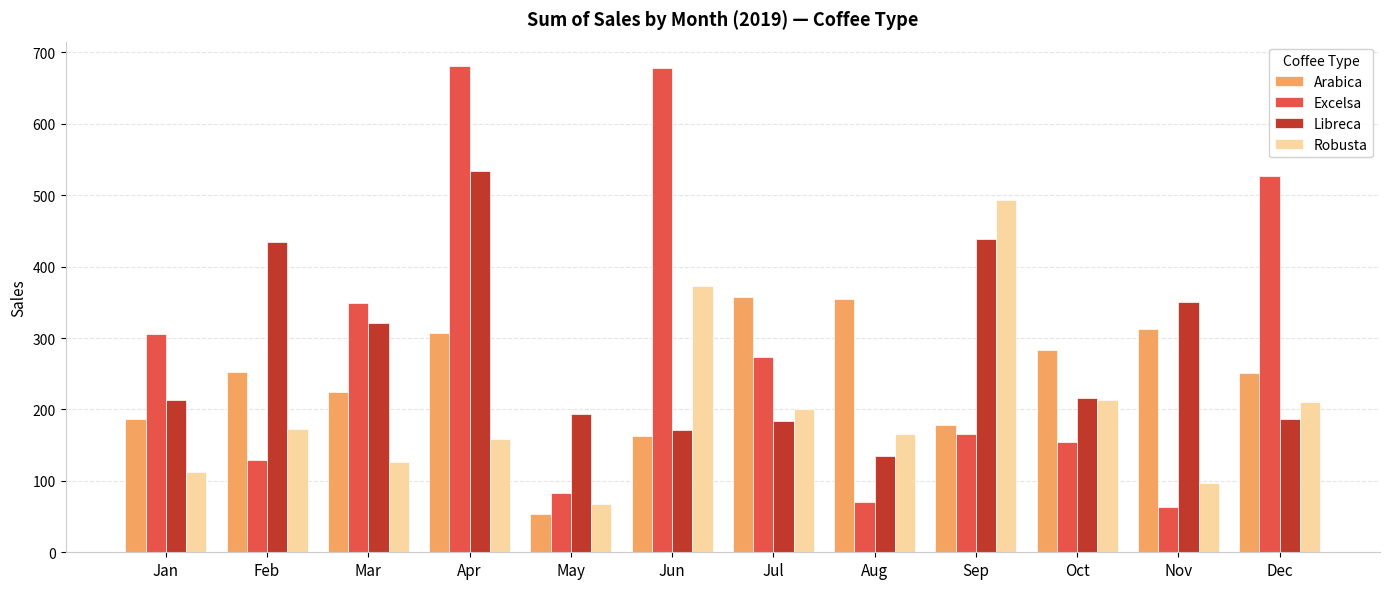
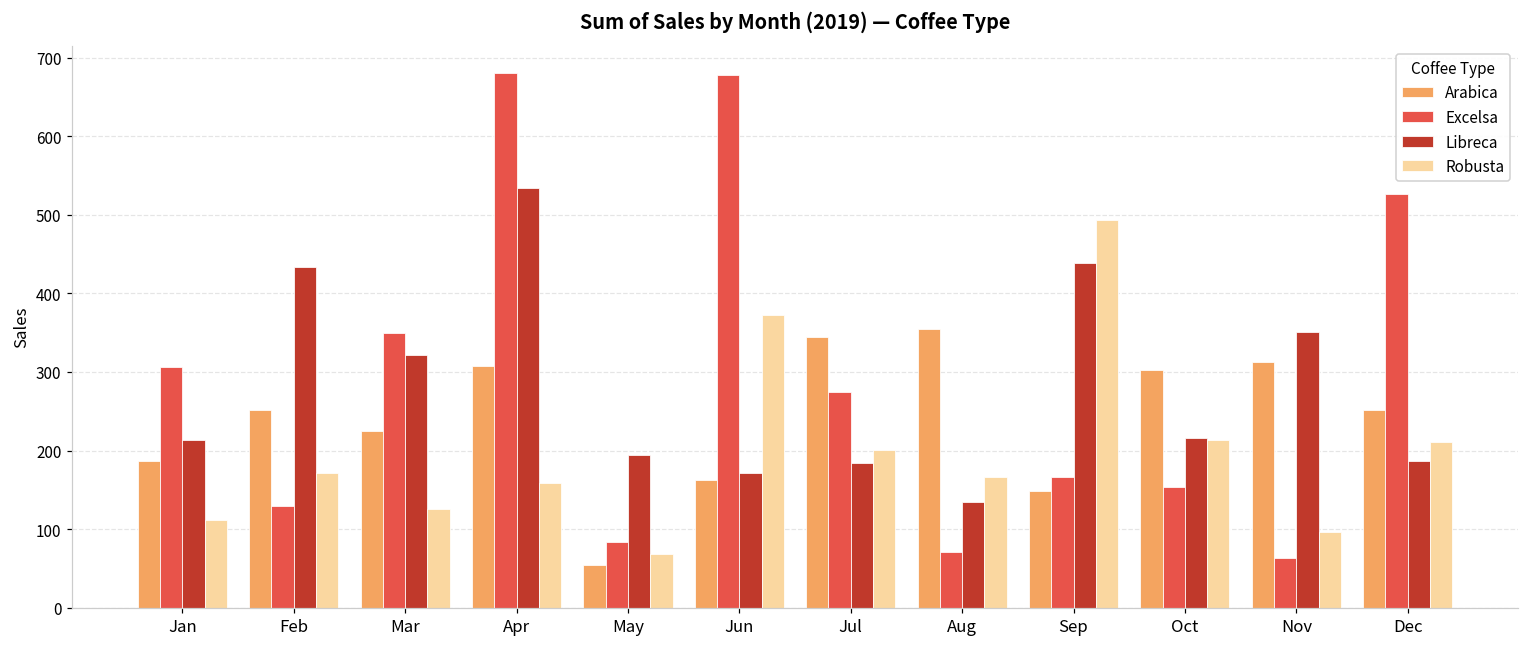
Arabica, Jul: 360 -> 350
Arabica, Sep: 180 -> 150
Arabica, Oct: 280 -> 300
